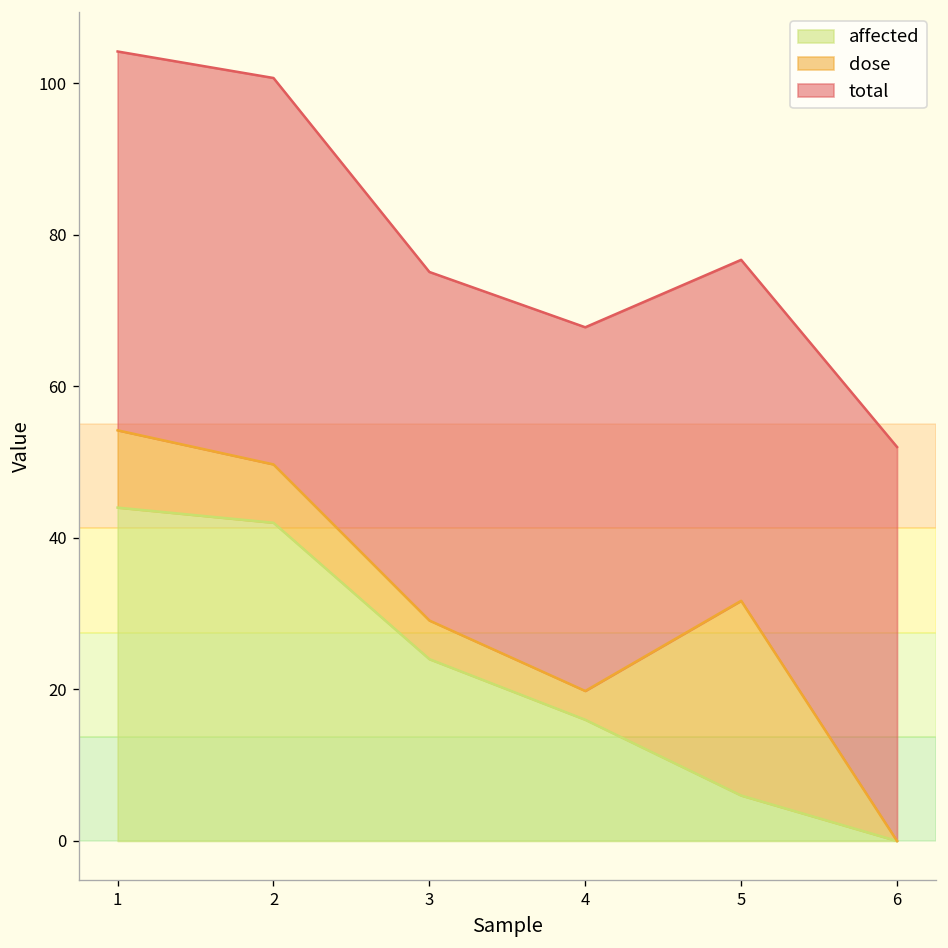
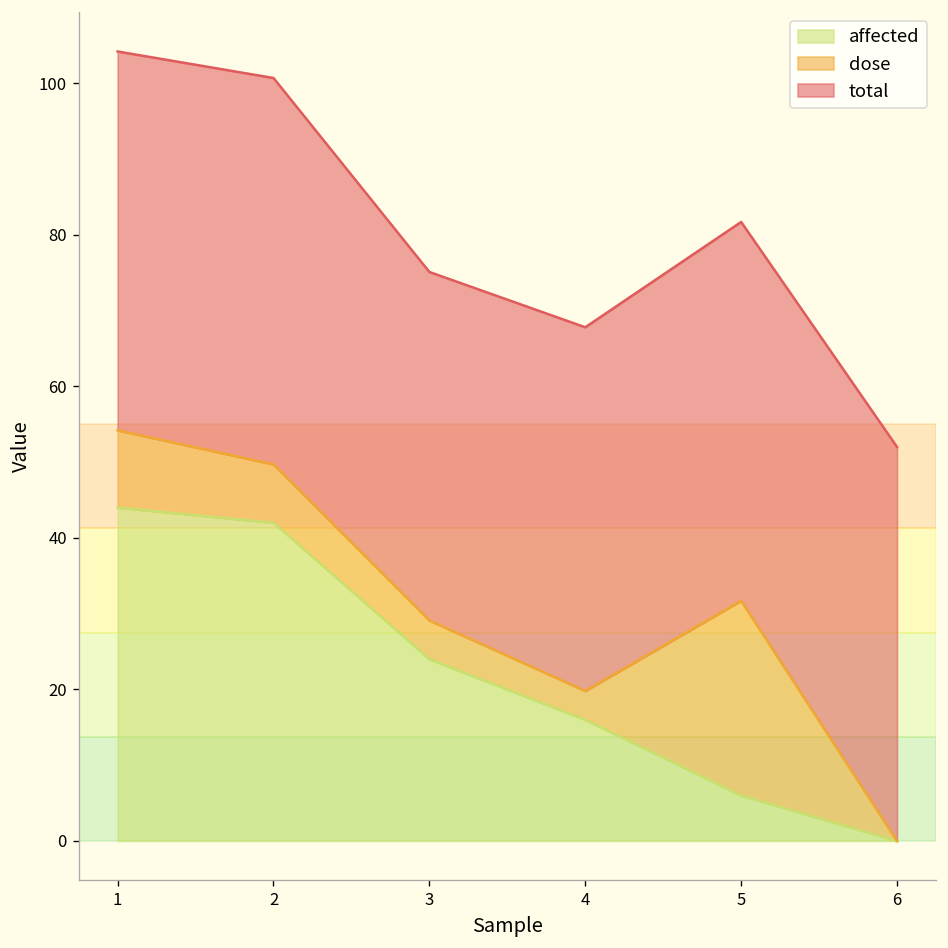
total, 5: 45 -> 50
